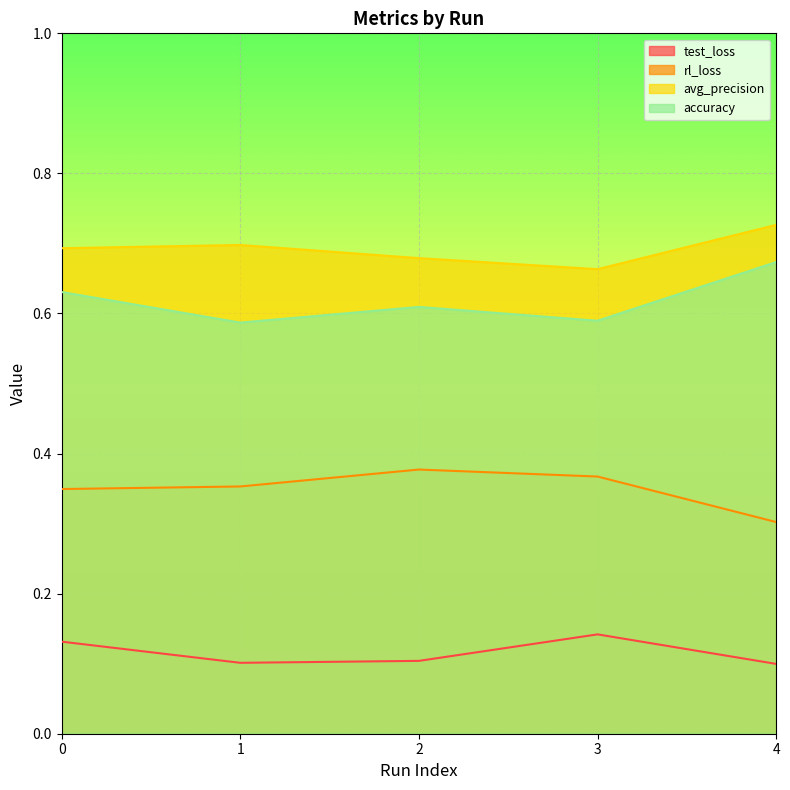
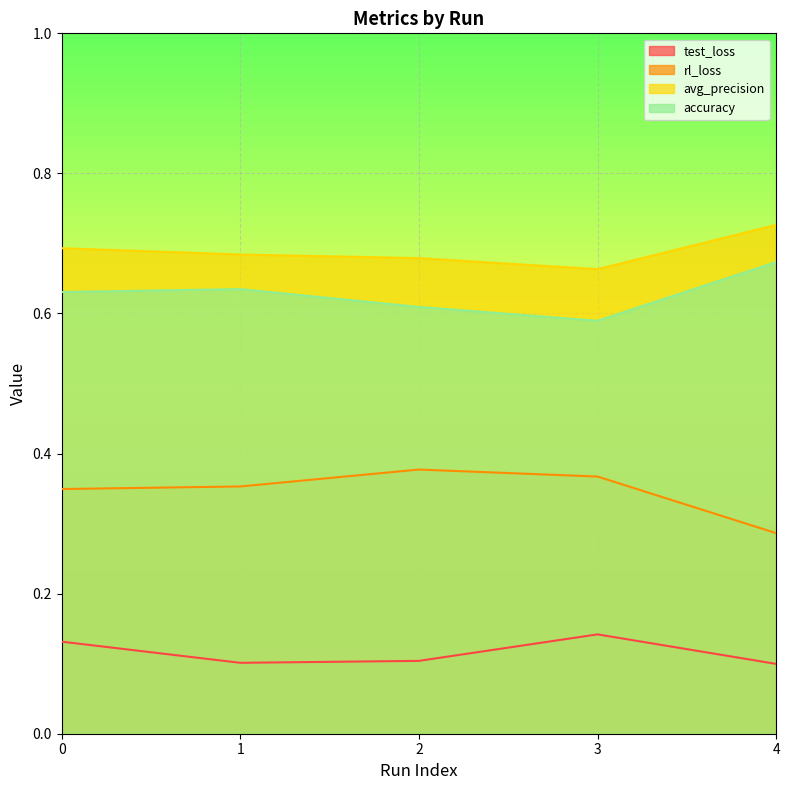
avg_precision, 1: 0.70 -> 0.68
accuracy, 1: 0.59 -> 0.63
rl_loss, 4: 0.30 -> 0.29
